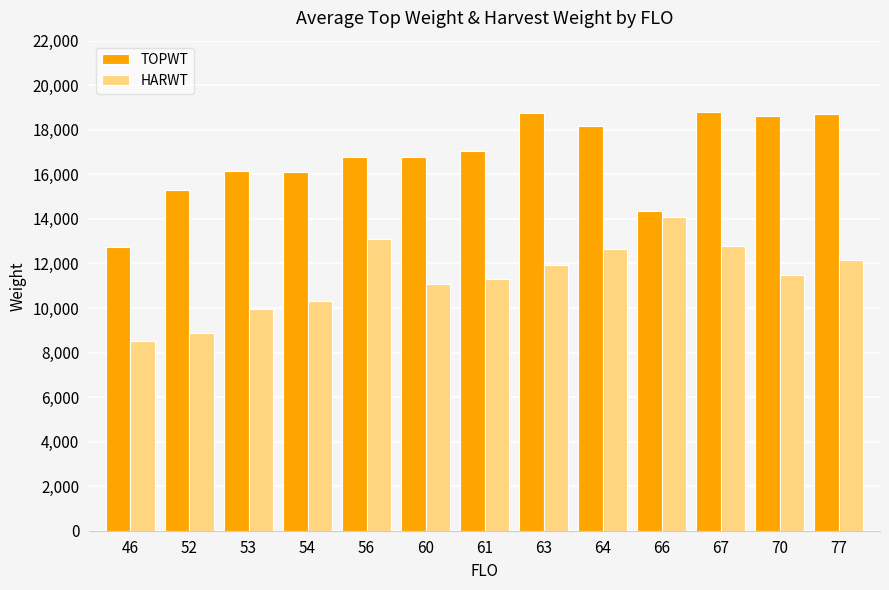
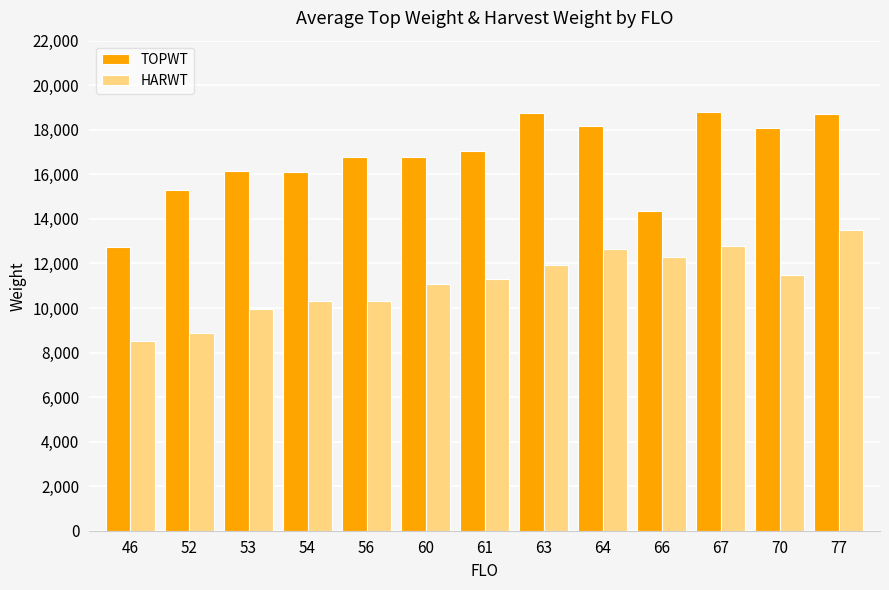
HARWT, 56: 13,100 -> 10,300
HARWT, 66: 14,100 -> 12,300
TOPWT, 70: 18,600 -> 18,100
HARWT, 77: 12,200 -> 13,500
